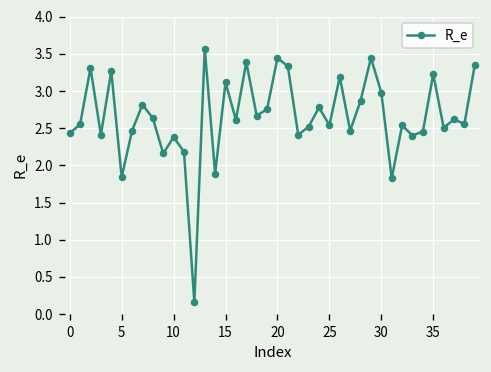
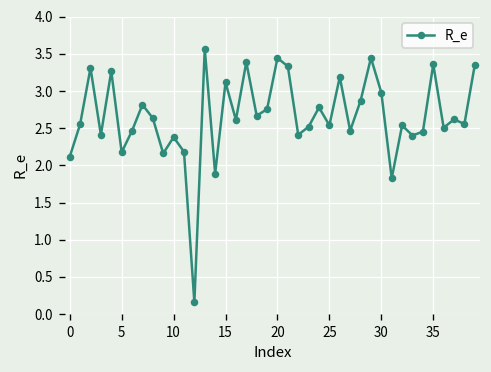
0: 2.4 -> 2.1
5: 1.8 -> 2.2
35: 3.2 -> 3.4
